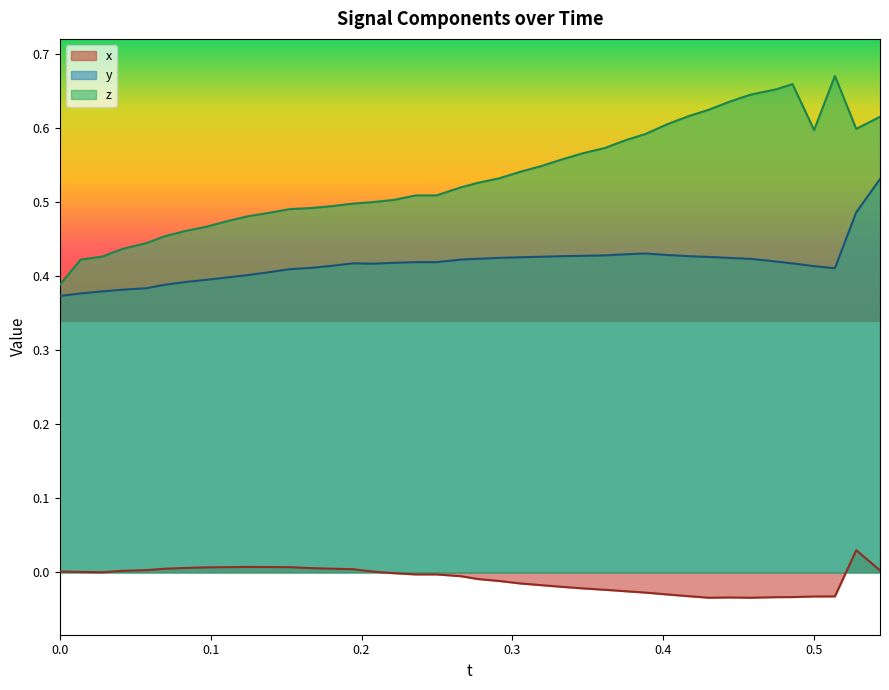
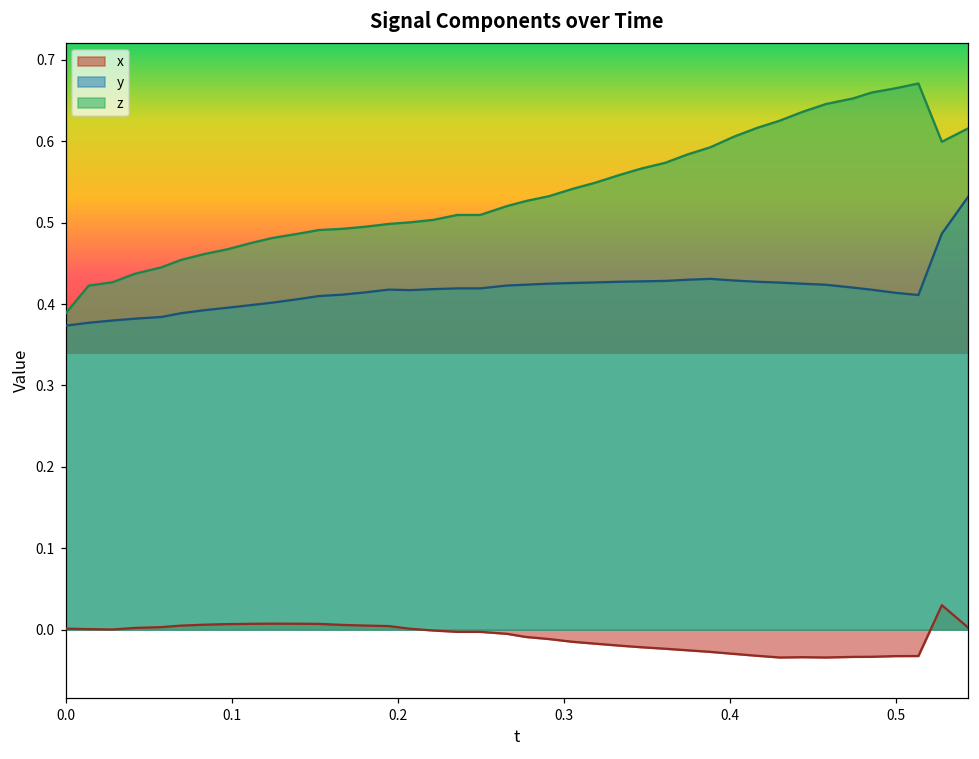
z, 0.5: 0.60 -> 0.66
